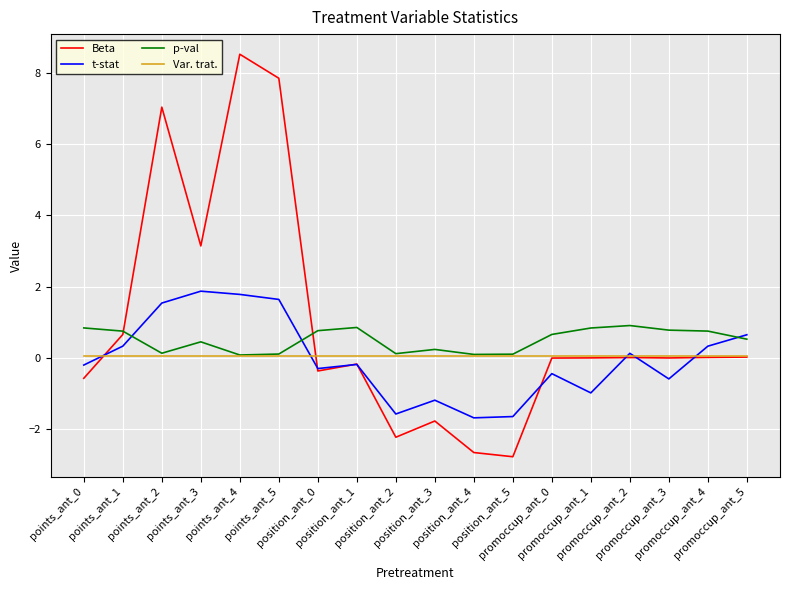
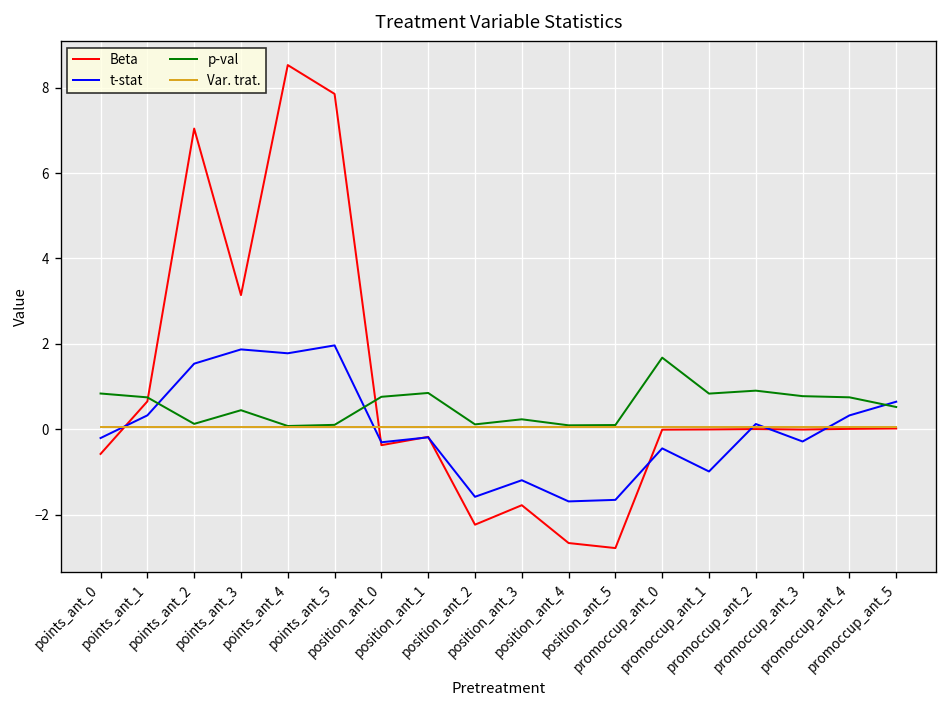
t-stat, points_ant_5: 1.6 -> 2.0
p-val, promoccup_ant_0: 0.7 -> 1.7
t-stat, promoccup_ant_3: -0.6 -> -0.3
